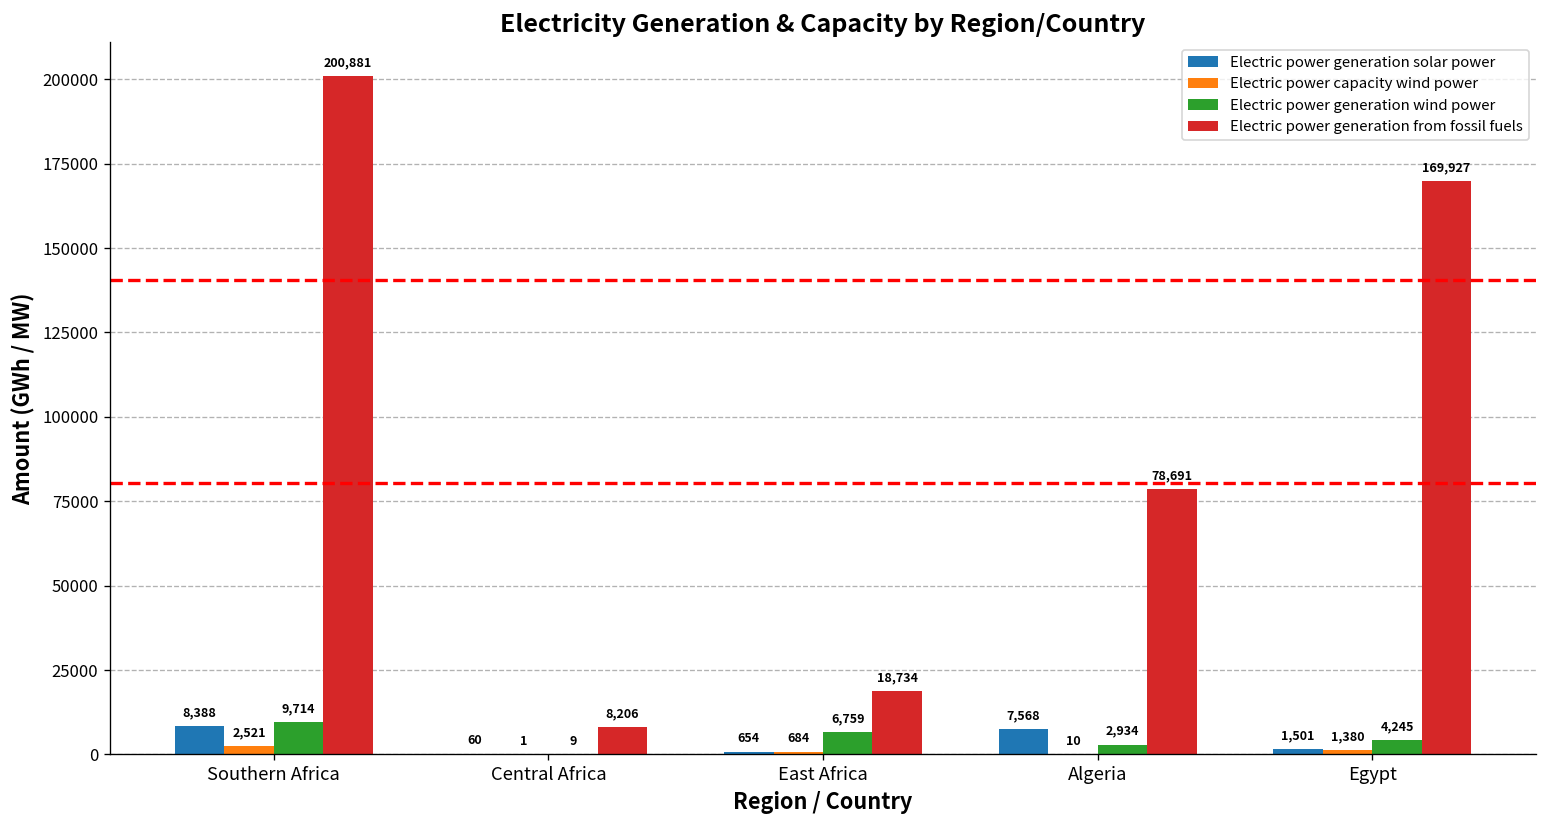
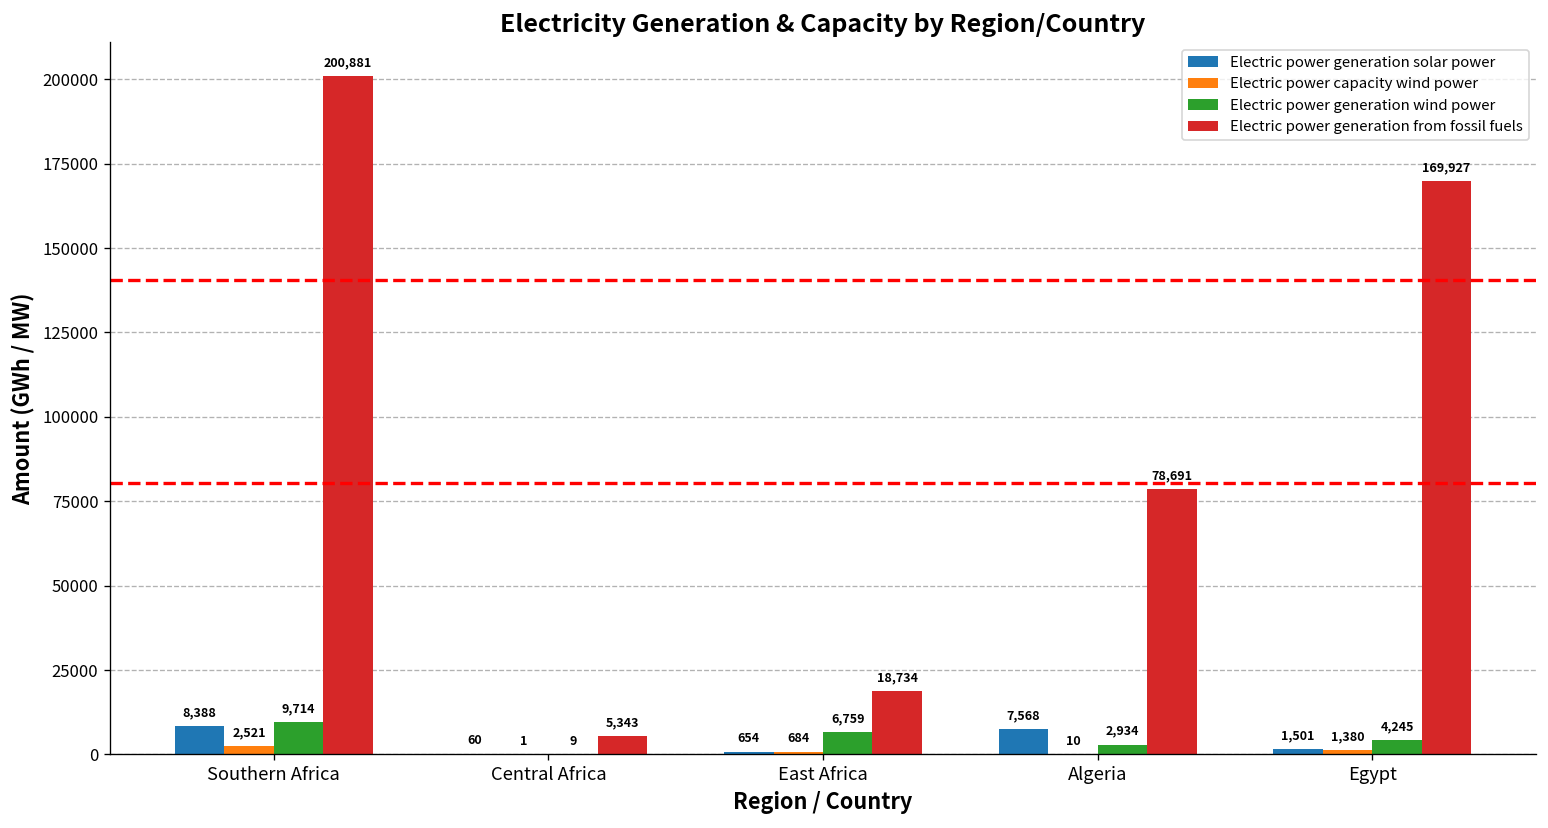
Electric power generation from fossil fuels, Central Africa: 8,206 -> 5,343
